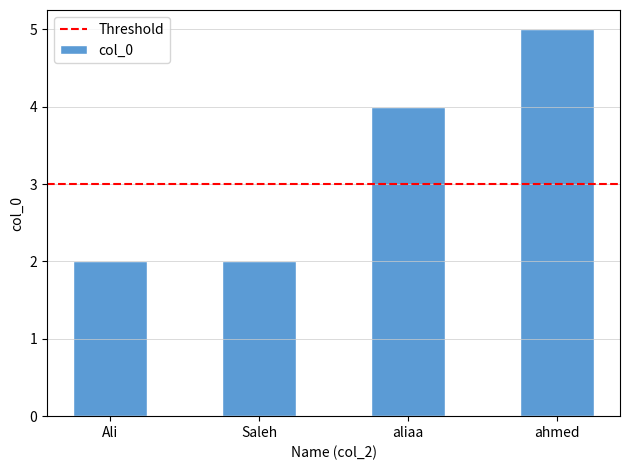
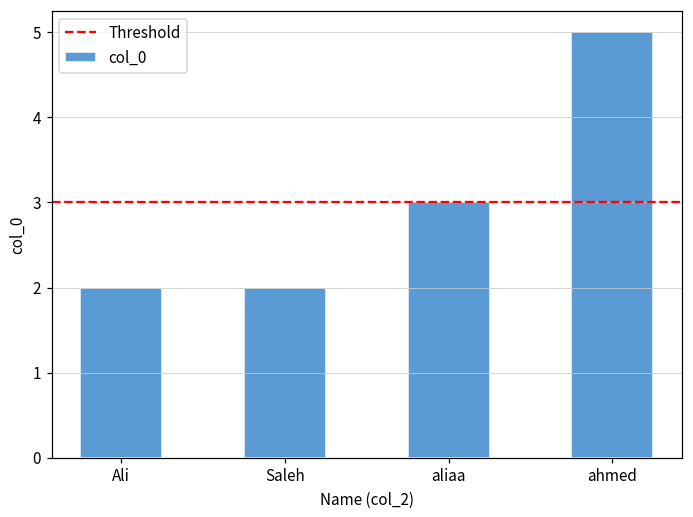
aliaa: 4 -> 3
